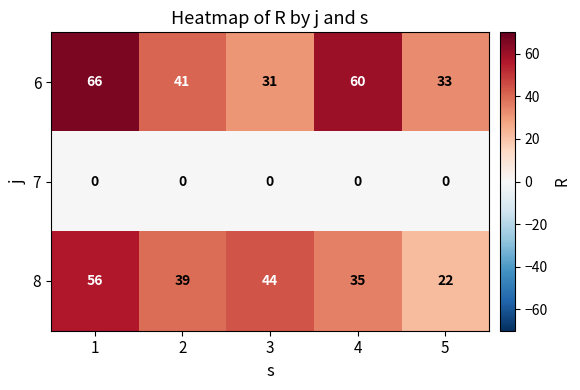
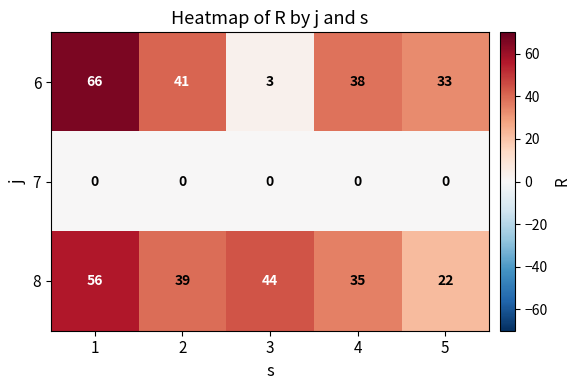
6, 3: 31 -> 3
6, 4: 60 -> 38
